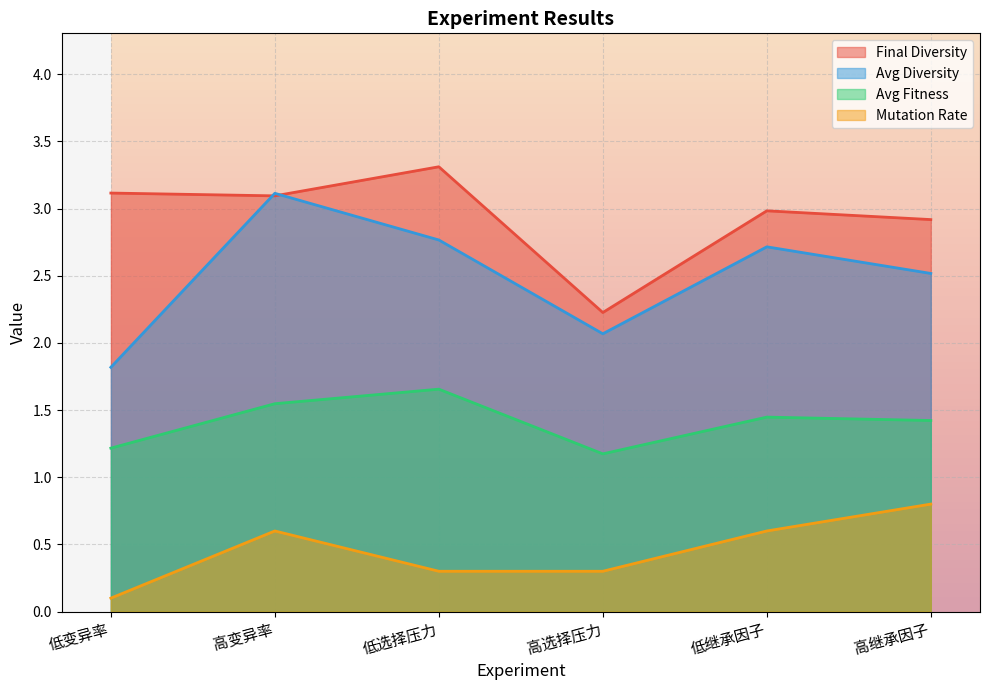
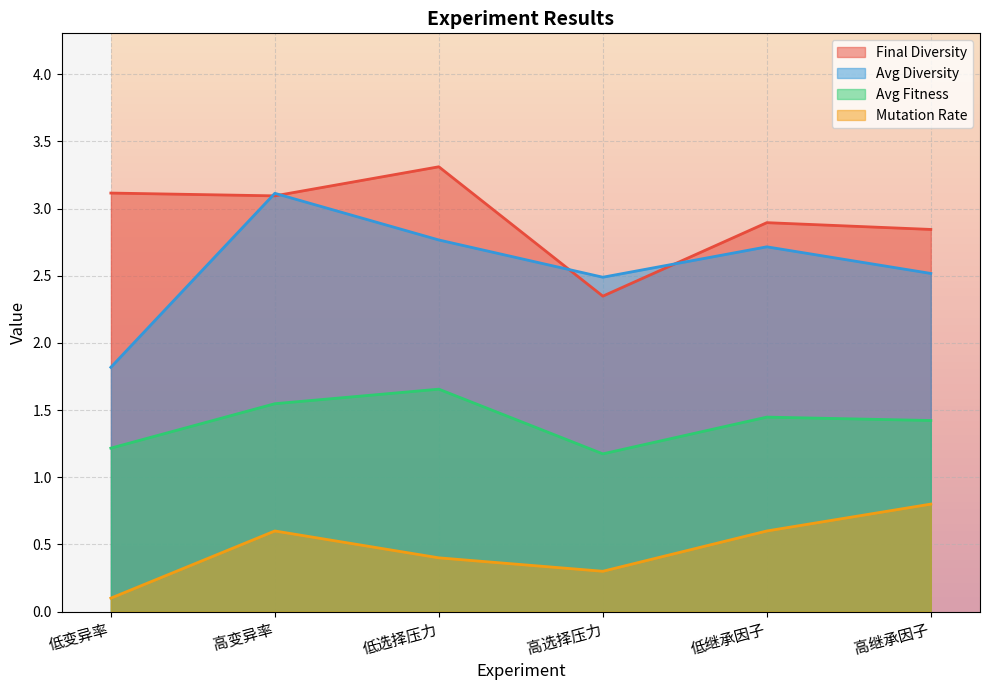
Mutation Rate, 低选择压力: 0.3 -> 0.4
Final Diversity, 高选择压力: 2.23 -> 2.35
Avg Diversity, 高选择压力: 2.07 -> 2.49
Final Diversity, 低继承因子: 2.98 -> 2.90
Final Diversity, 高继承因子: 2.92 -> 2.84
